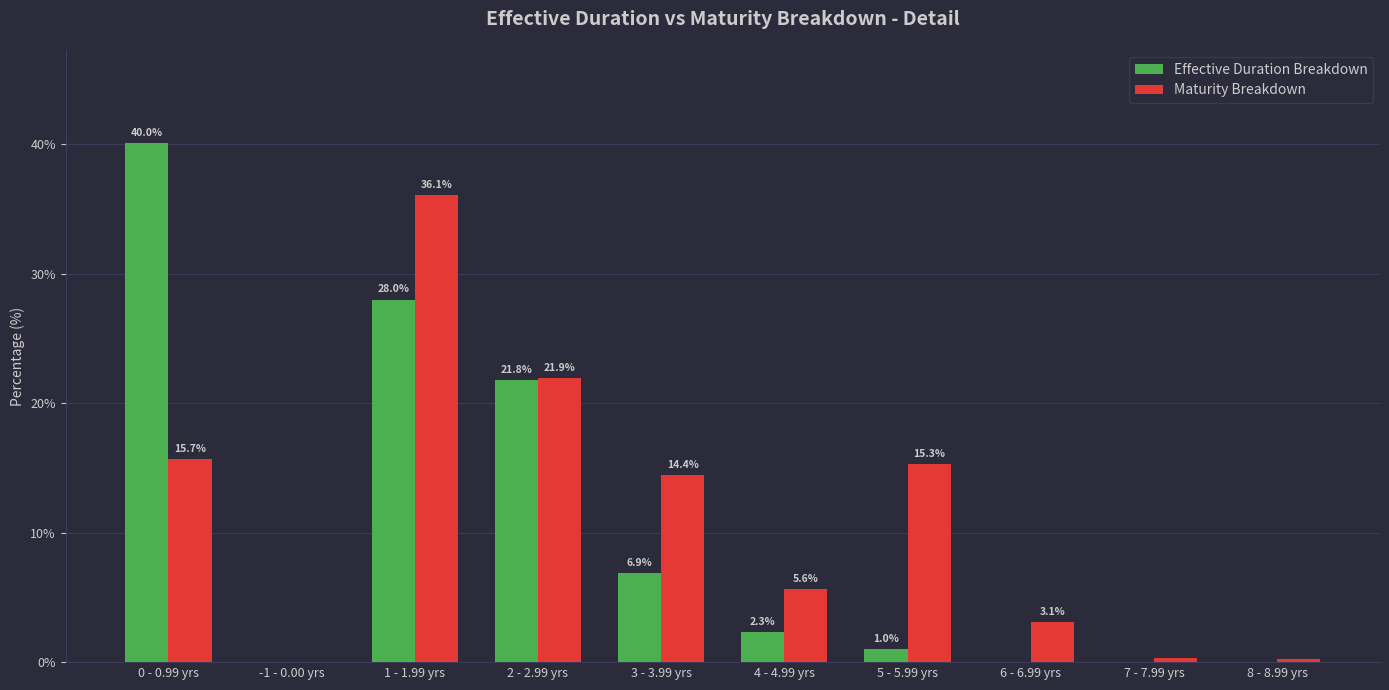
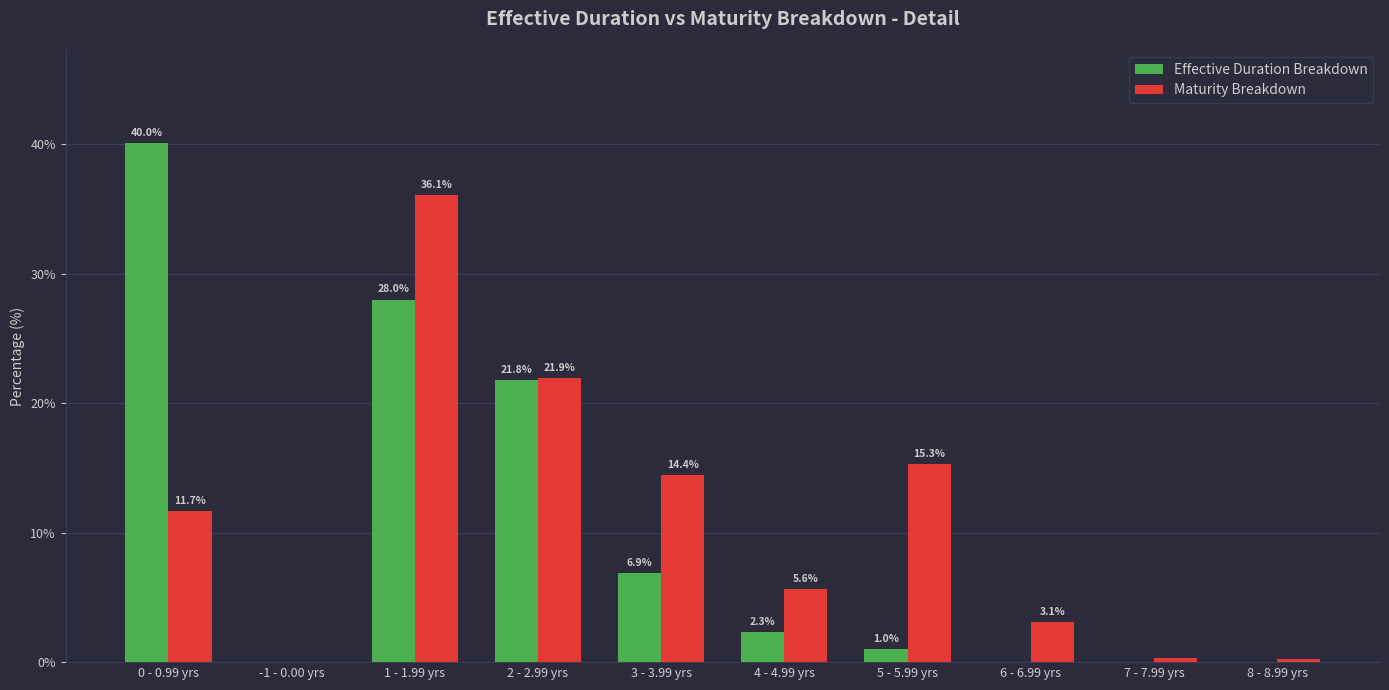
Maturity Breakdown, 0 - 0.99 yrs: 15.7% -> 11.7%
